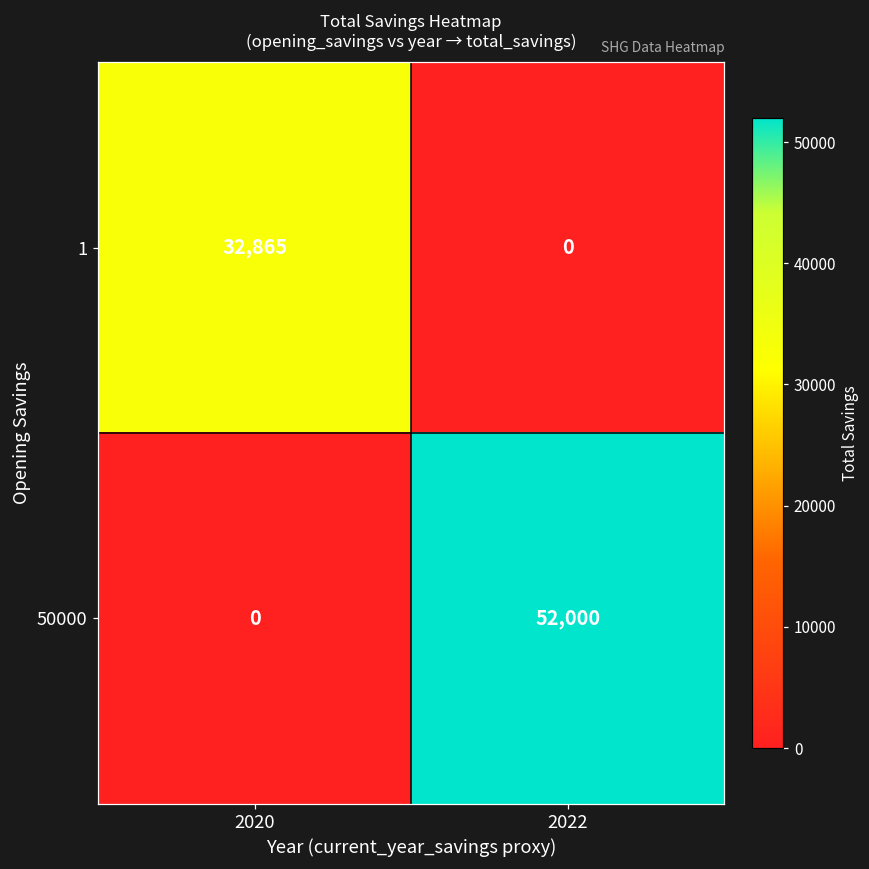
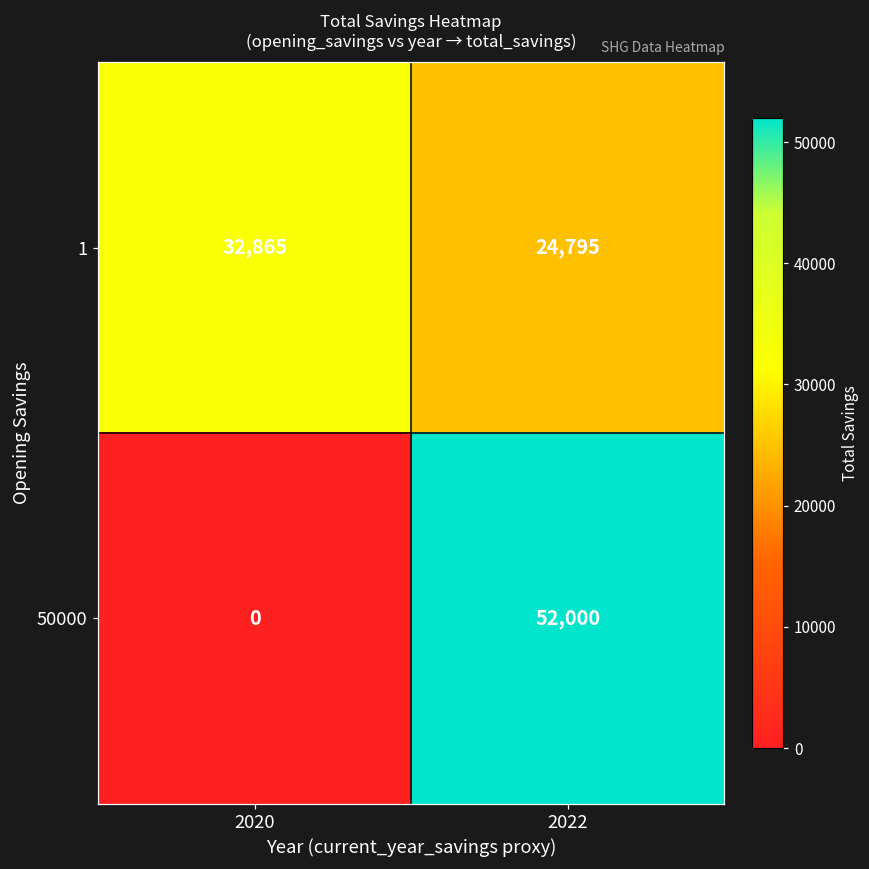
1, 2022: 0 -> 24,795
